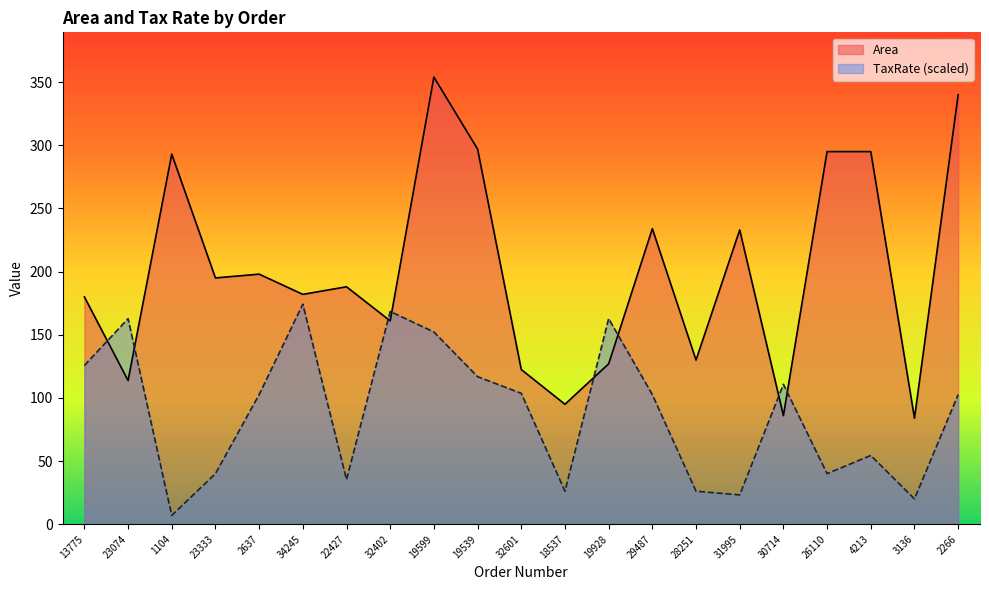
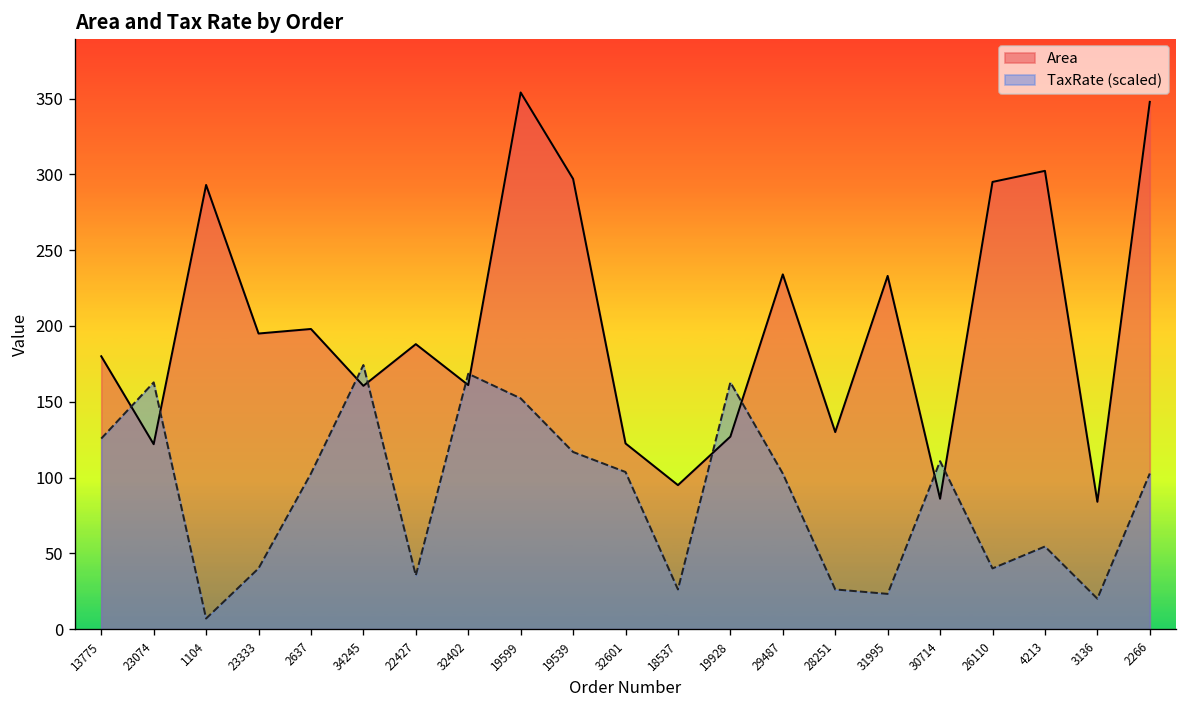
Area, 23074: 114 -> 122
Area, 34245: 182 -> 161
Area, 4213: 295 -> 302
Area, 2266: 340 -> 348
